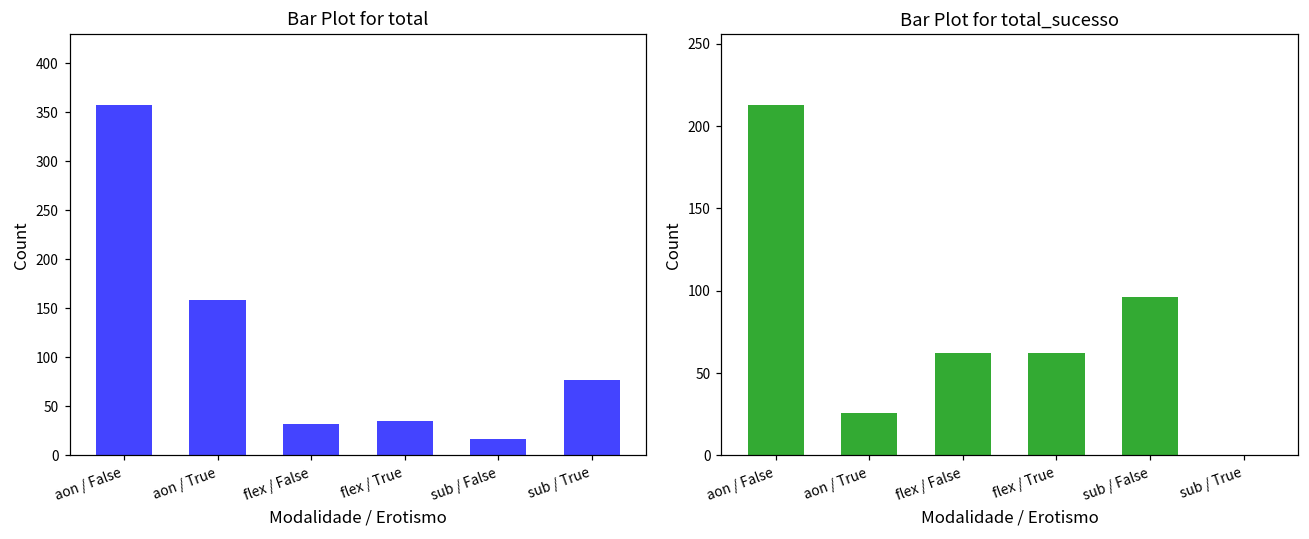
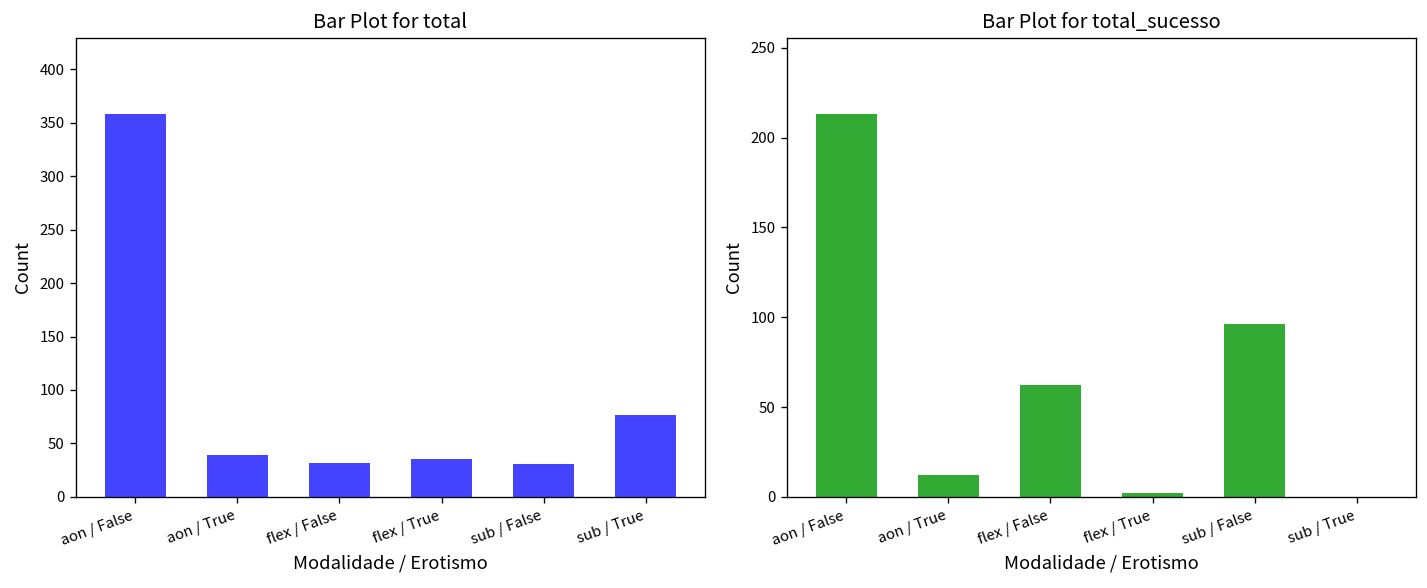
Bar Plot for total, aon / True: 160 -> 40
Bar Plot for total, sub / False: 20 -> 30
Bar Plot for total_sucesso, aon / True: 26 -> 12
Bar Plot for total_sucesso, flex / True: 62 -> 2
